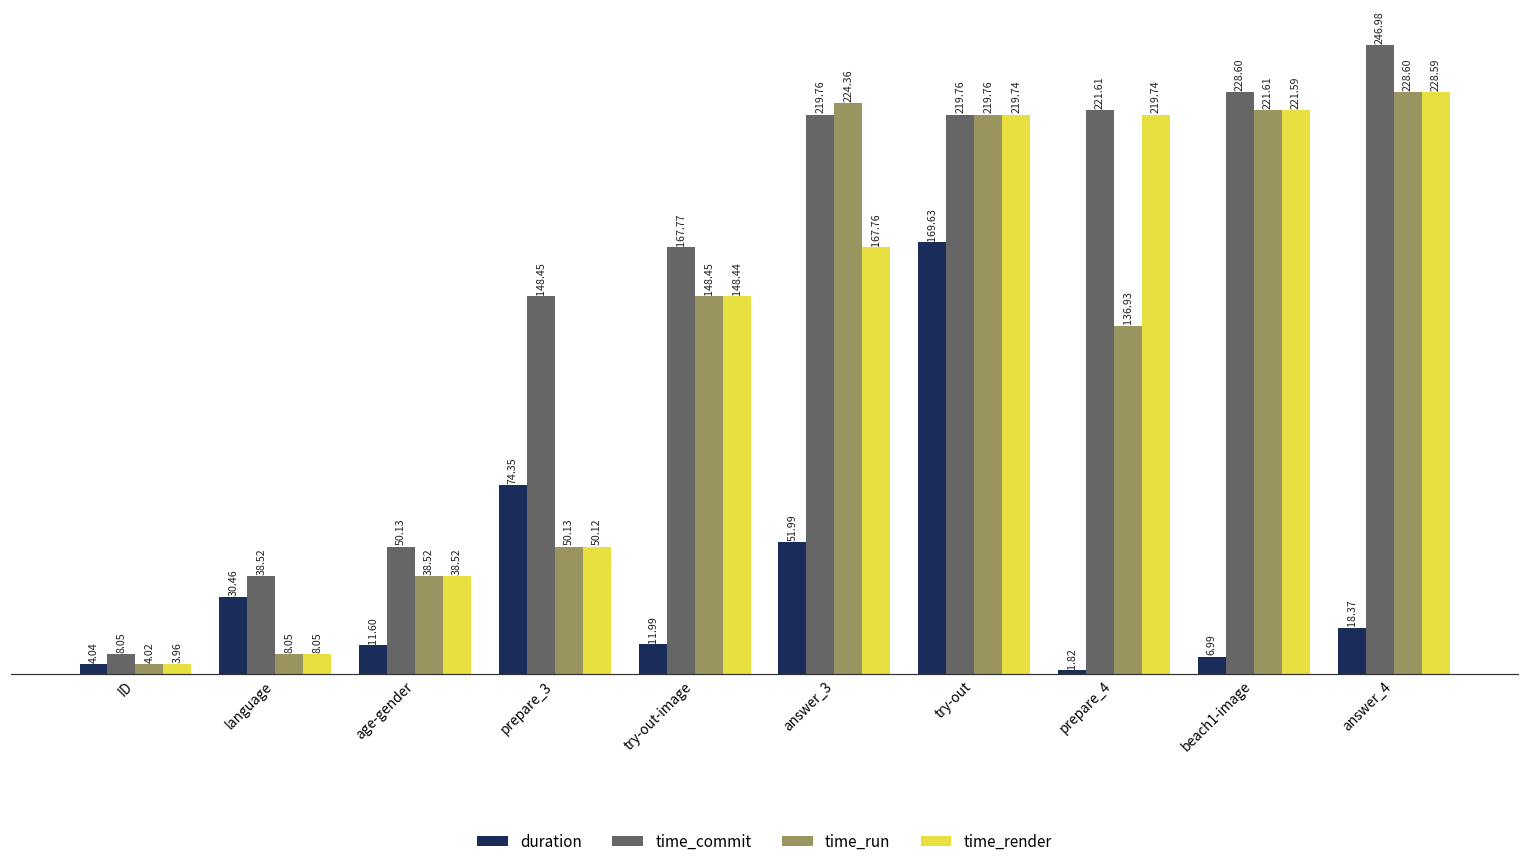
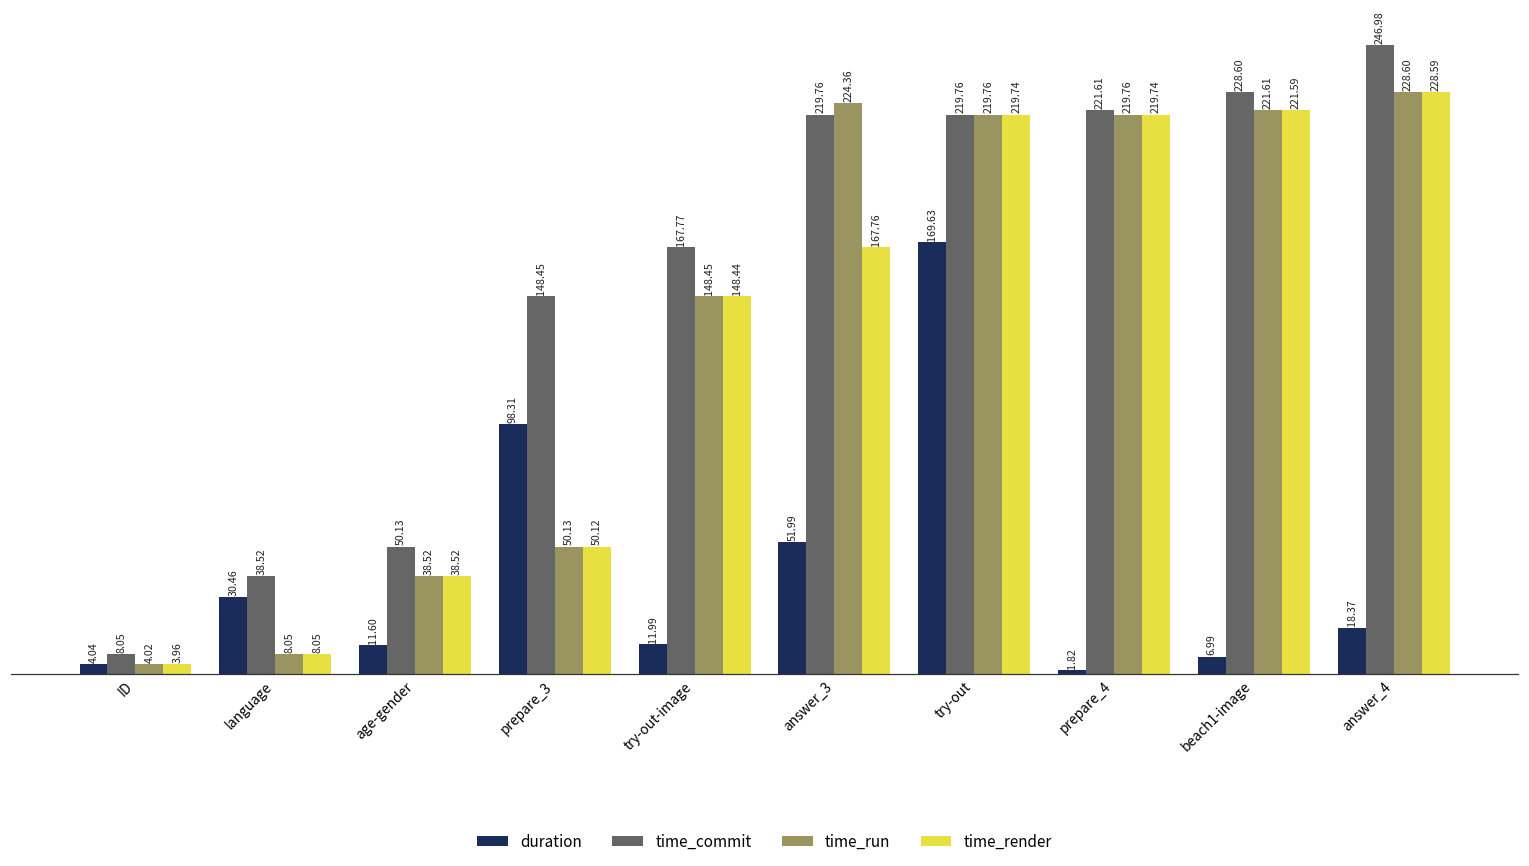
duration, prepare_3: 74.35 -> 98.31
time_run, prepare_4: 136.93 -> 219.76
